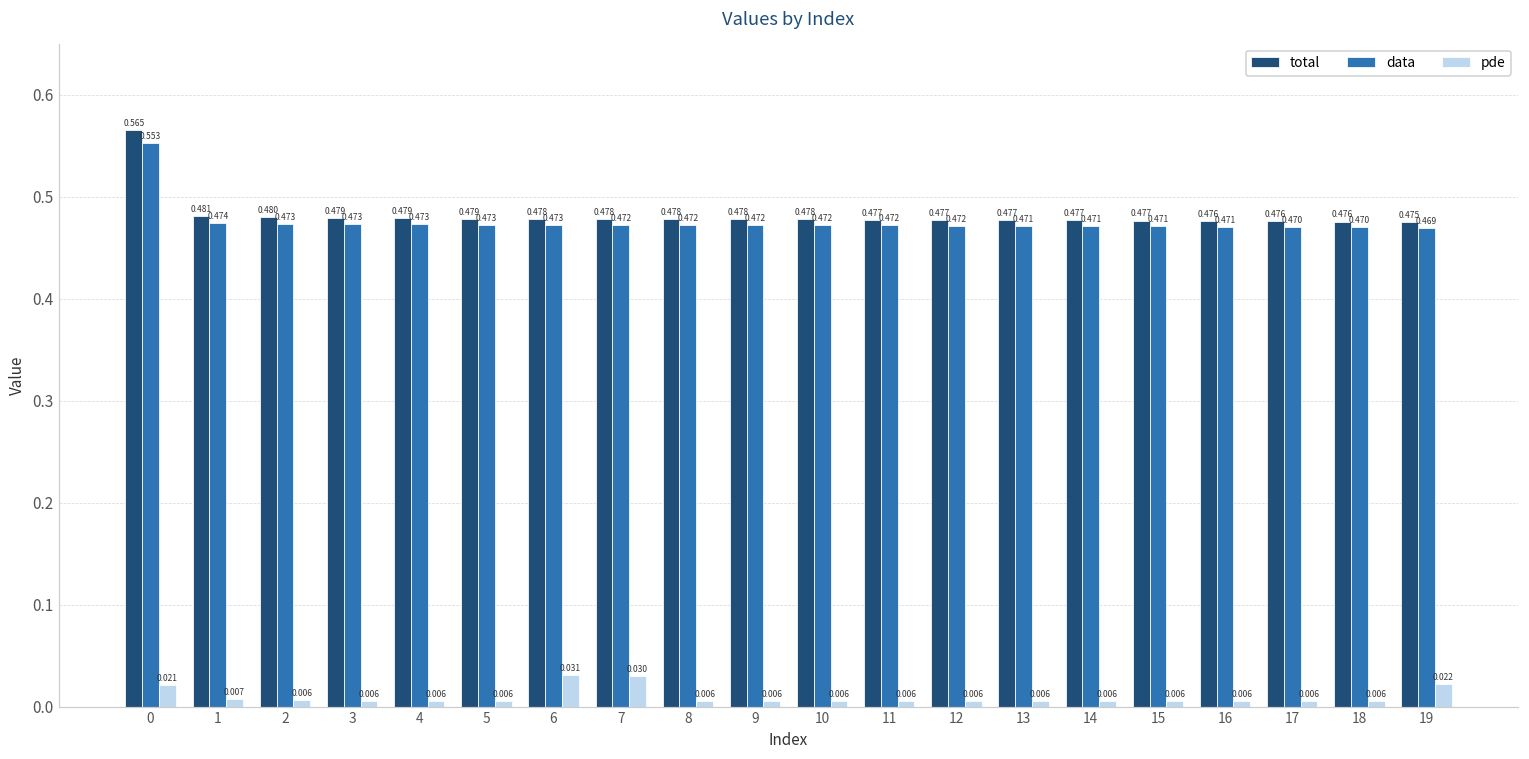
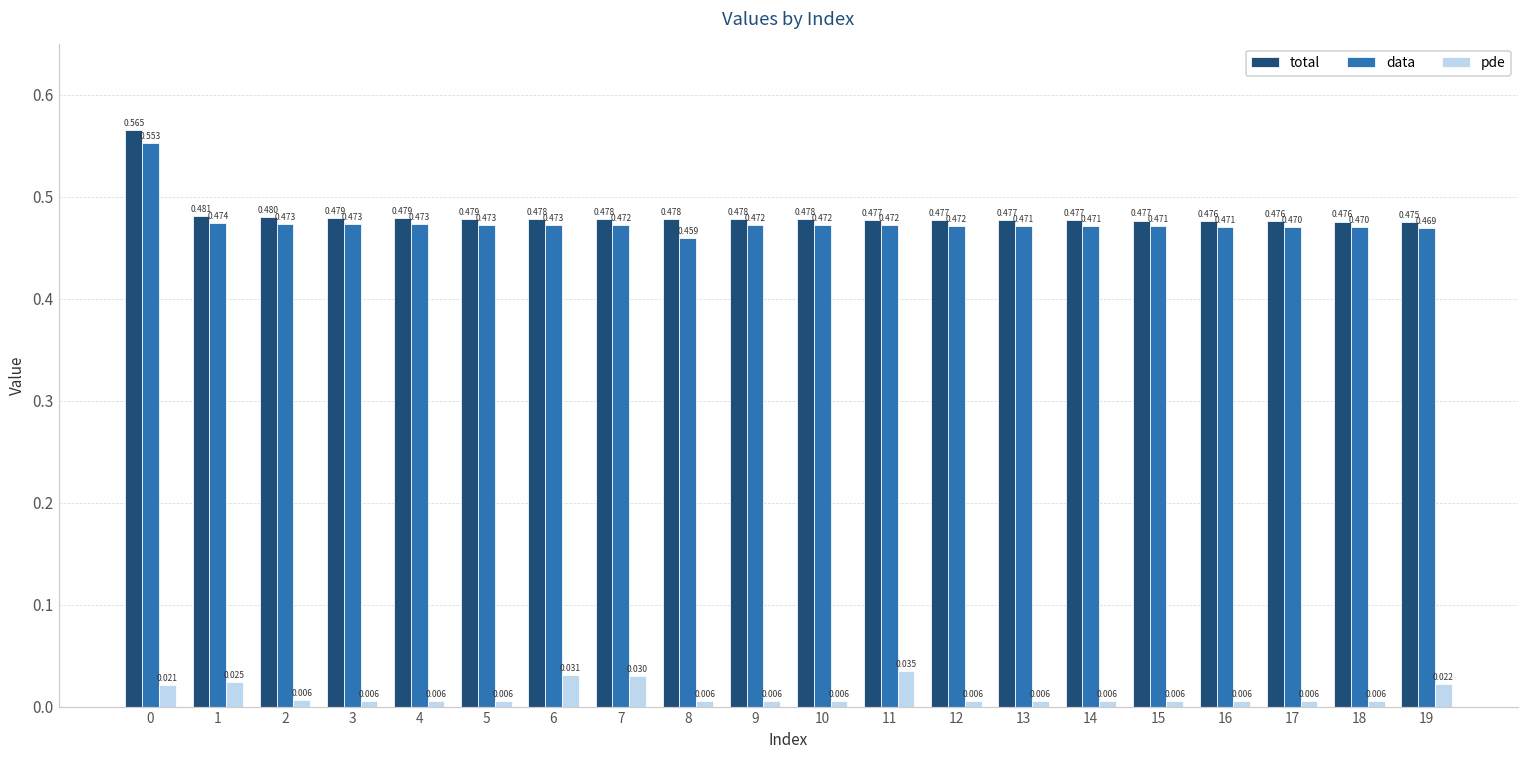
pde, 1: 0.007 -> 0.025
data, 8: 0.472 -> 0.459
pde, 11: 0.006 -> 0.035
